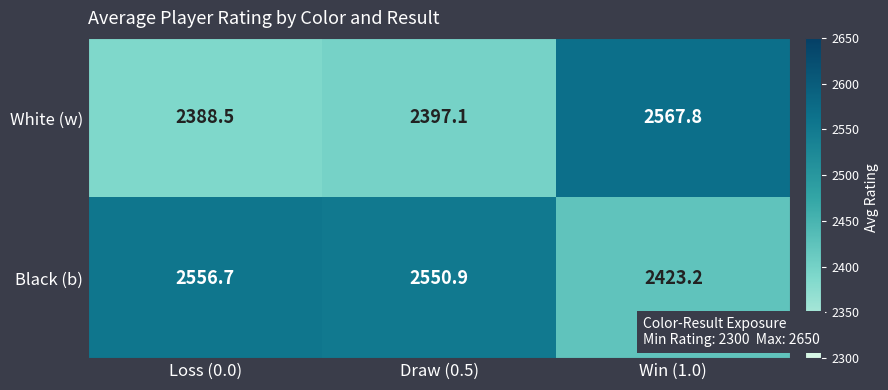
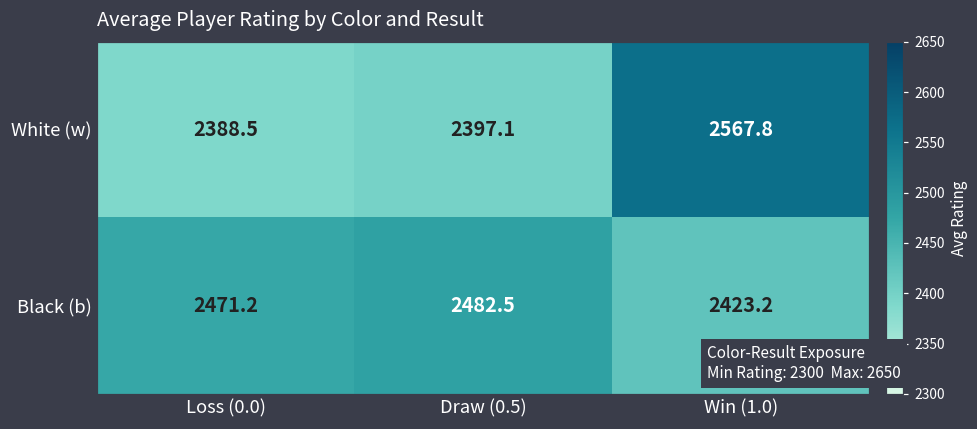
Black (b), Loss (0.0): 2556.7 -> 2471.2
Black (b), Draw (0.5): 2550.9 -> 2482.5
